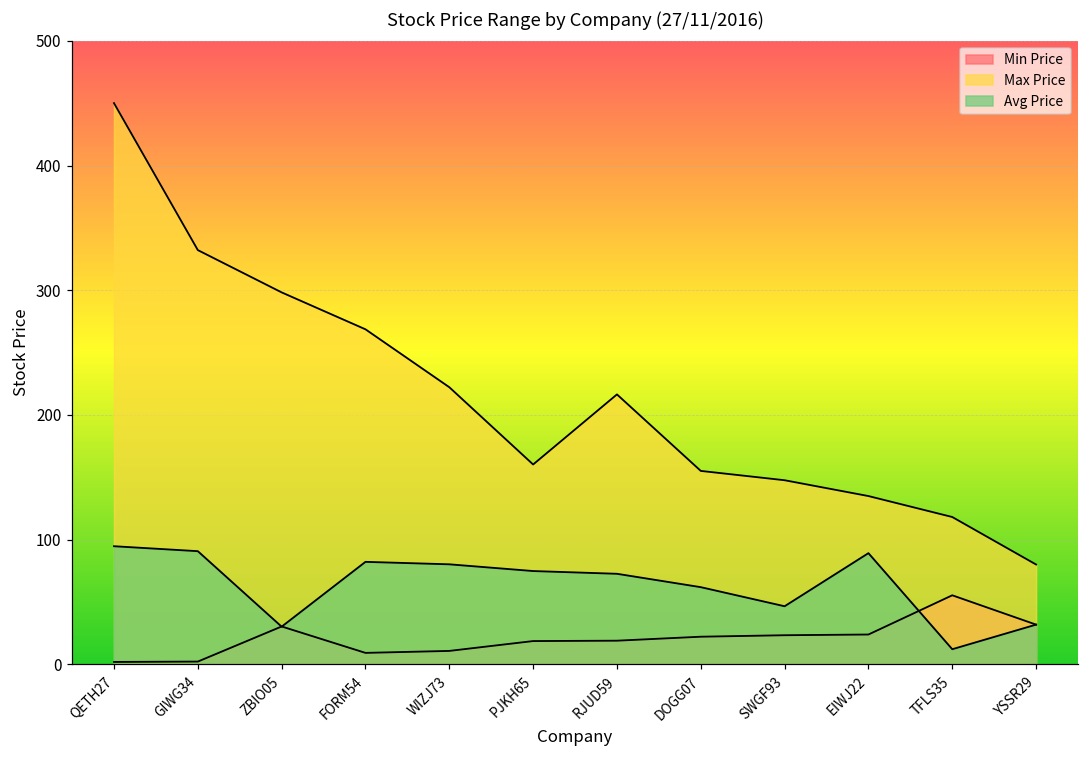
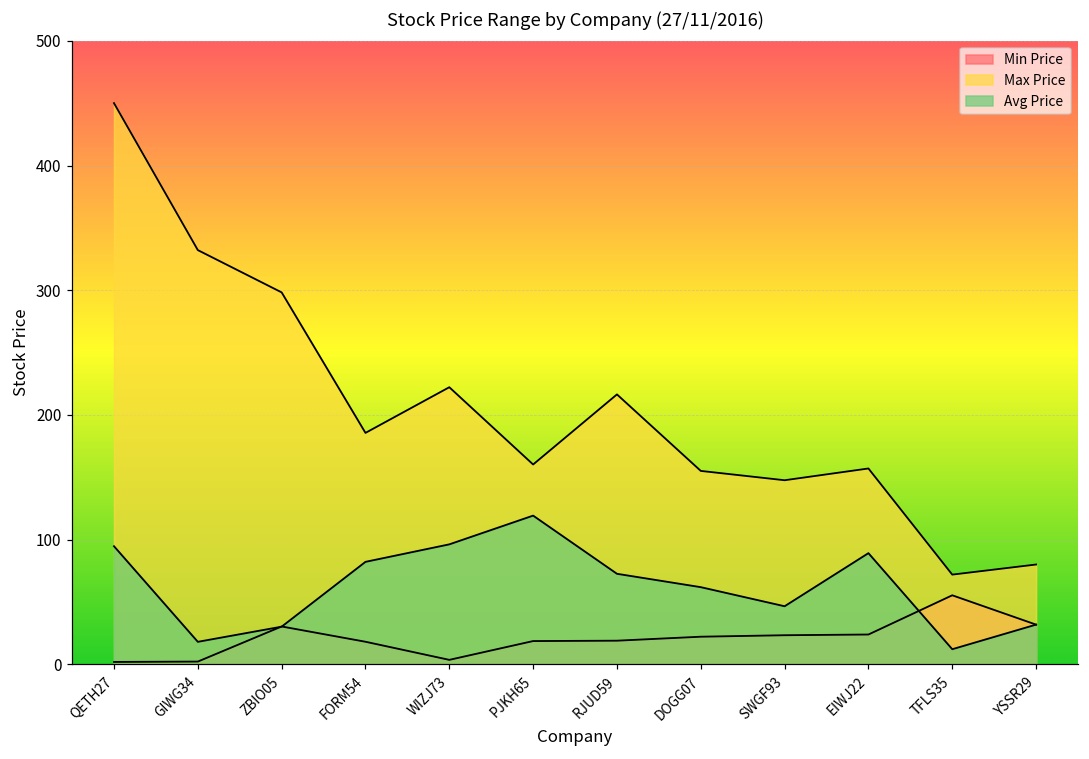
Avg Price, GIWG34: 91 -> 18
Min Price, FORM54: 9 -> 18
Max Price, FORM54: 269 -> 186
Min Price, WIZJ73: 11 -> 4
Avg Price, WIZJ73: 80 -> 96
Avg Price, PJKH65: 75 -> 119
Max Price, EIWJ22: 135 -> 157
Max Price, TFLS35: 118 -> 72
